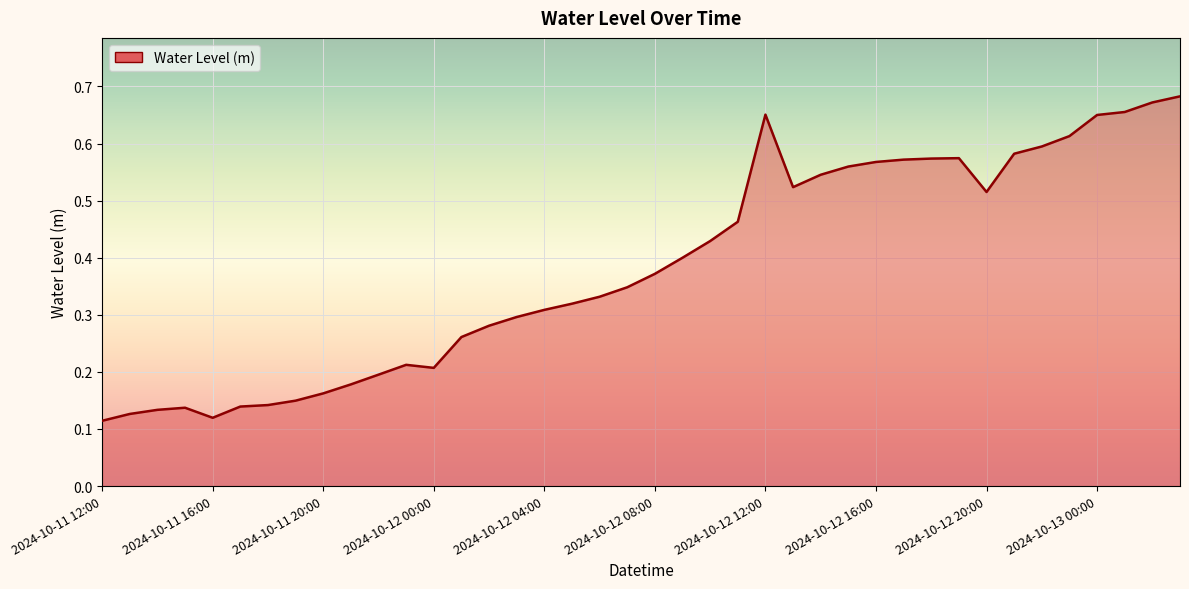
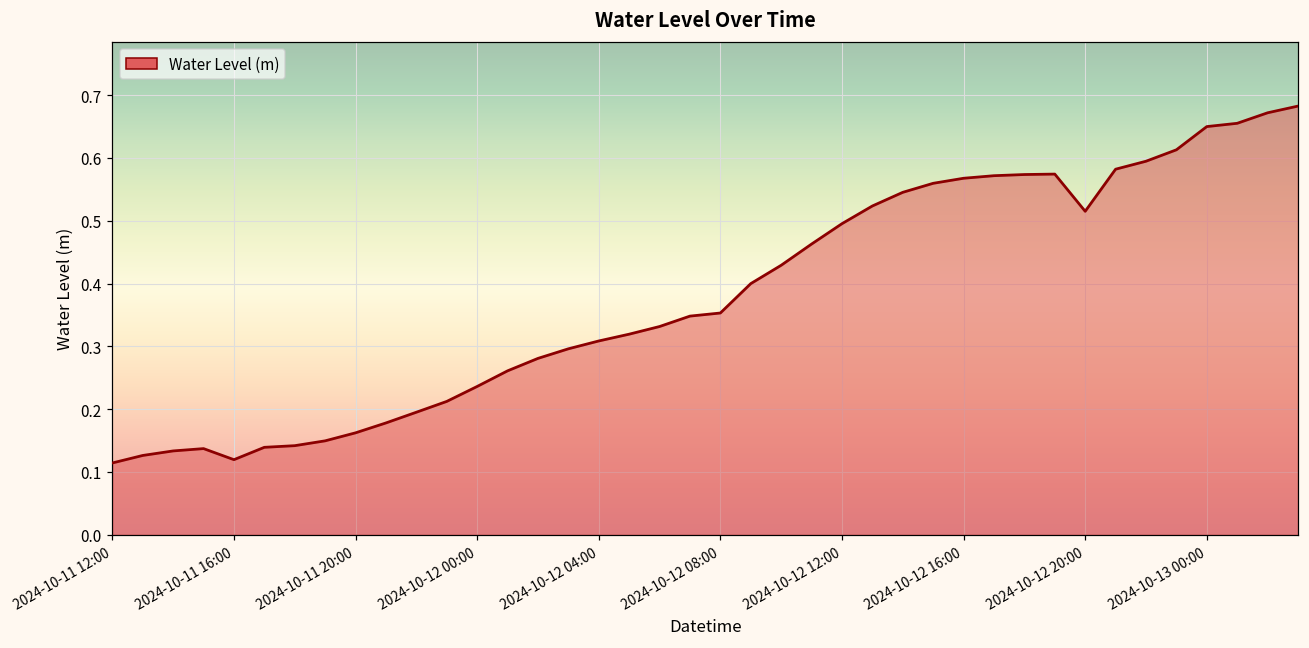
2024-10-12 00:00: 0.21 -> 0.24
2024-10-12 08:00: 0.37 -> 0.35
2024-10-12 12:00: 0.65 -> 0.50
